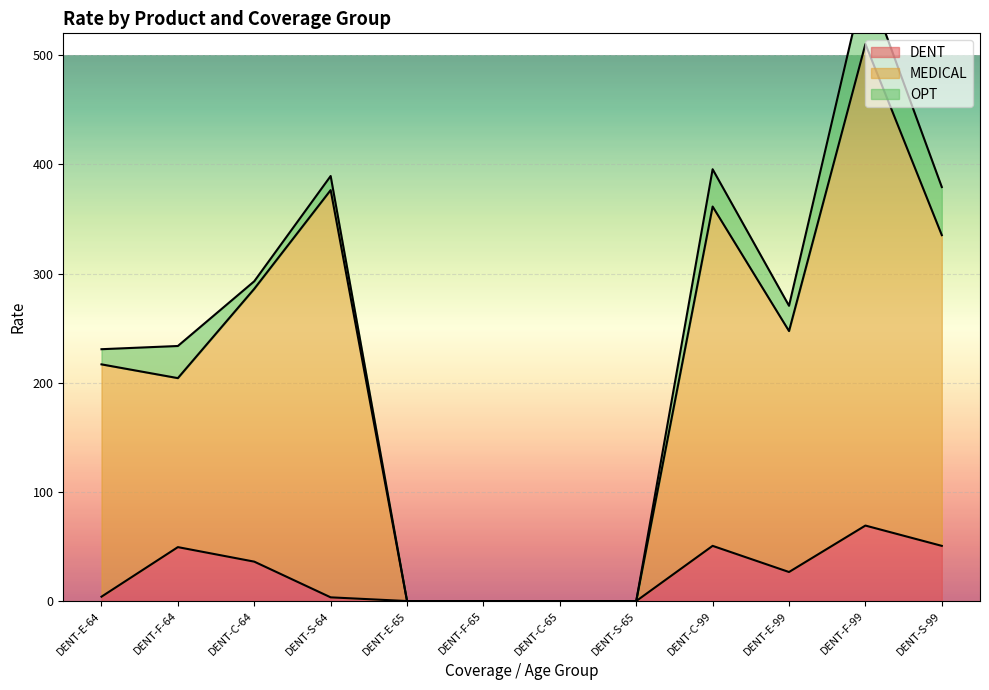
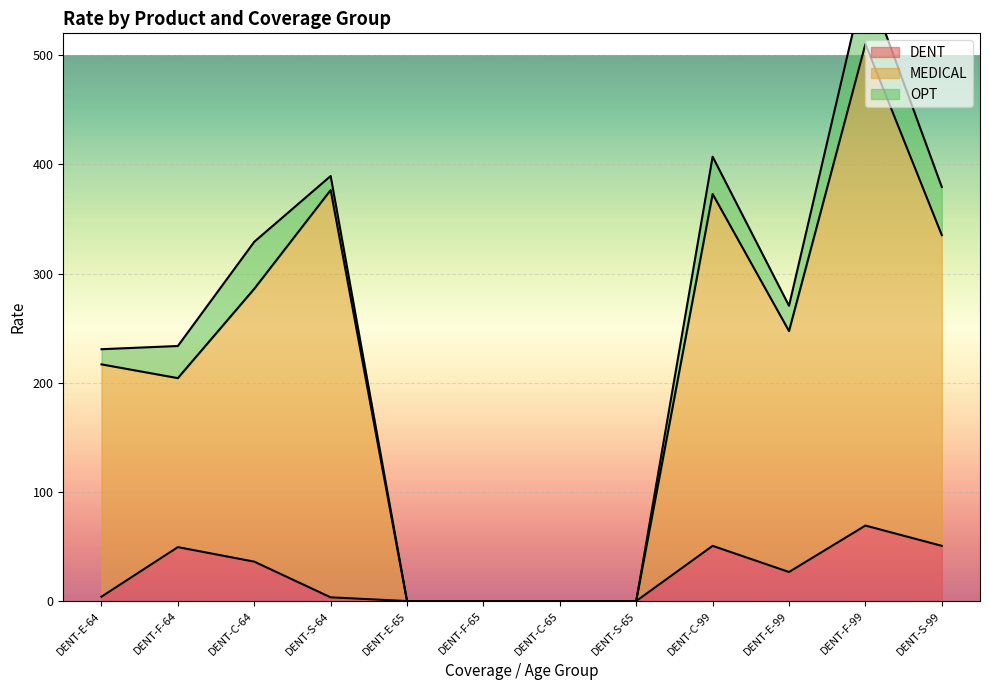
OPT, DENT-C-64: 7 -> 43
MEDICAL, DENT-C-99: 311 -> 322
